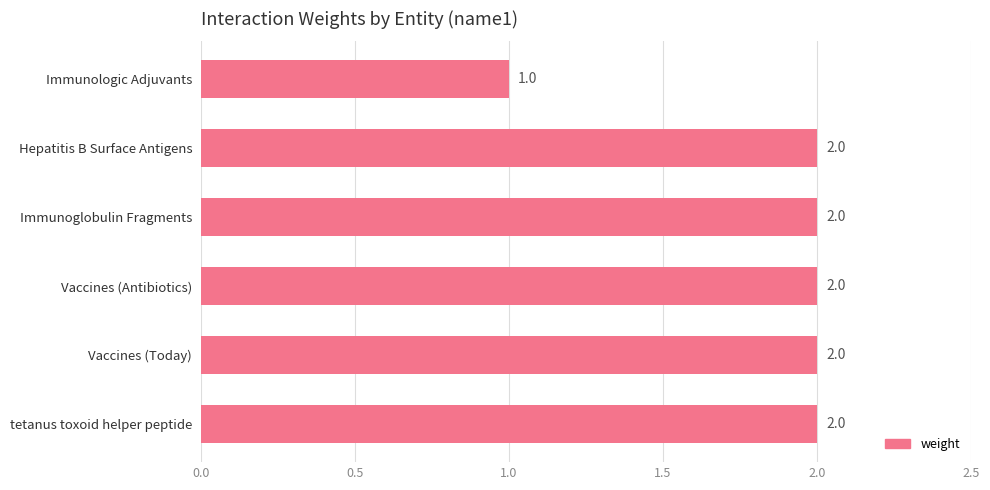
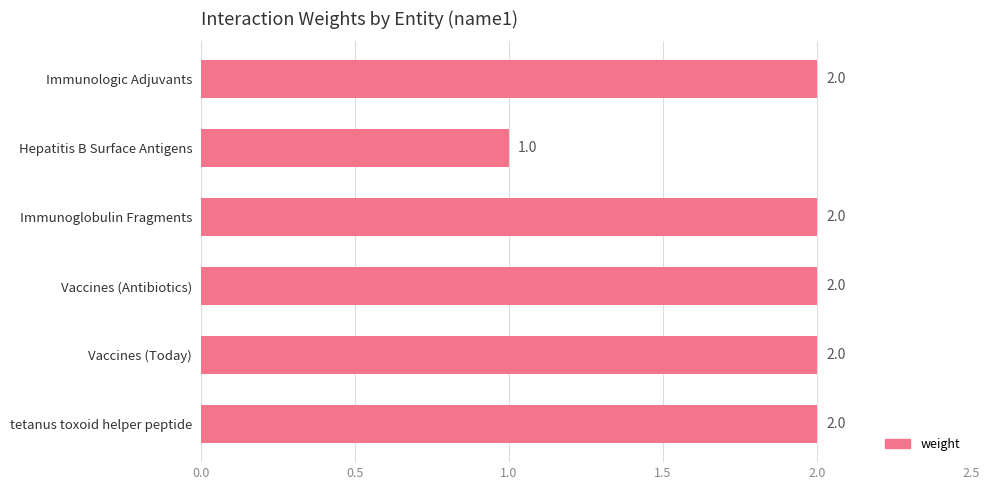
Immunologic Adjuvants: 1.0 -> 2.0
Hepatitis B Surface Antigens: 2.0 -> 1.0
